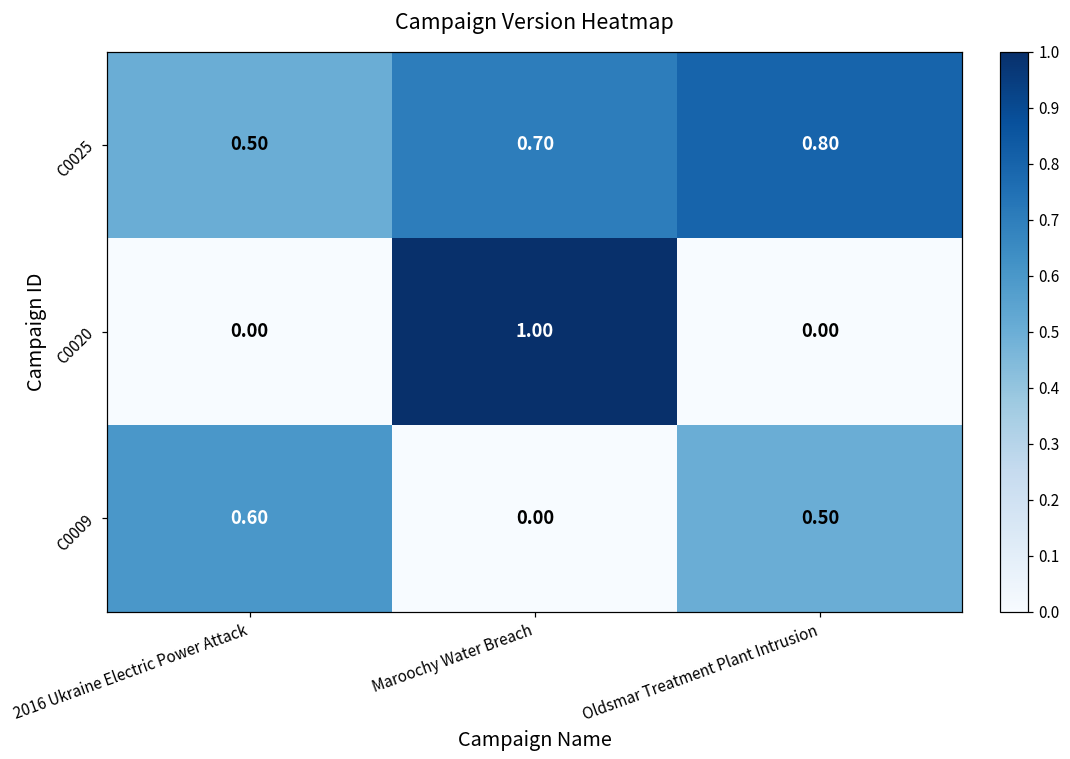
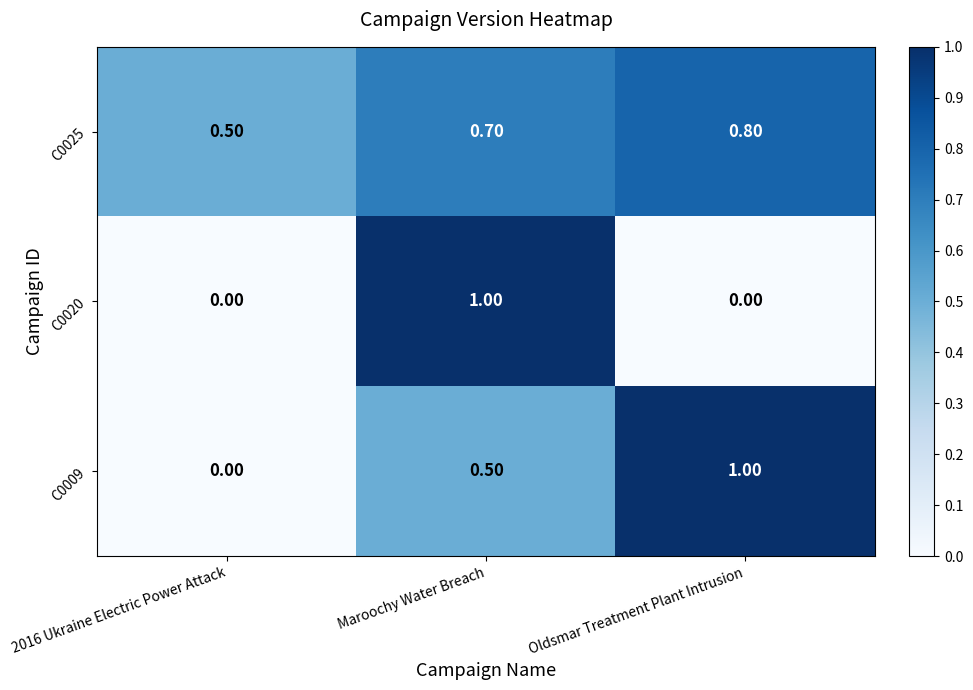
C0009, 2016 Ukraine Electric Power Attack: 0.60 -> 0.00
C0009, Maroochy Water Breach: 0.00 -> 0.50
C0009, Oldsmar Treatment Plant Intrusion: 0.50 -> 1.00
